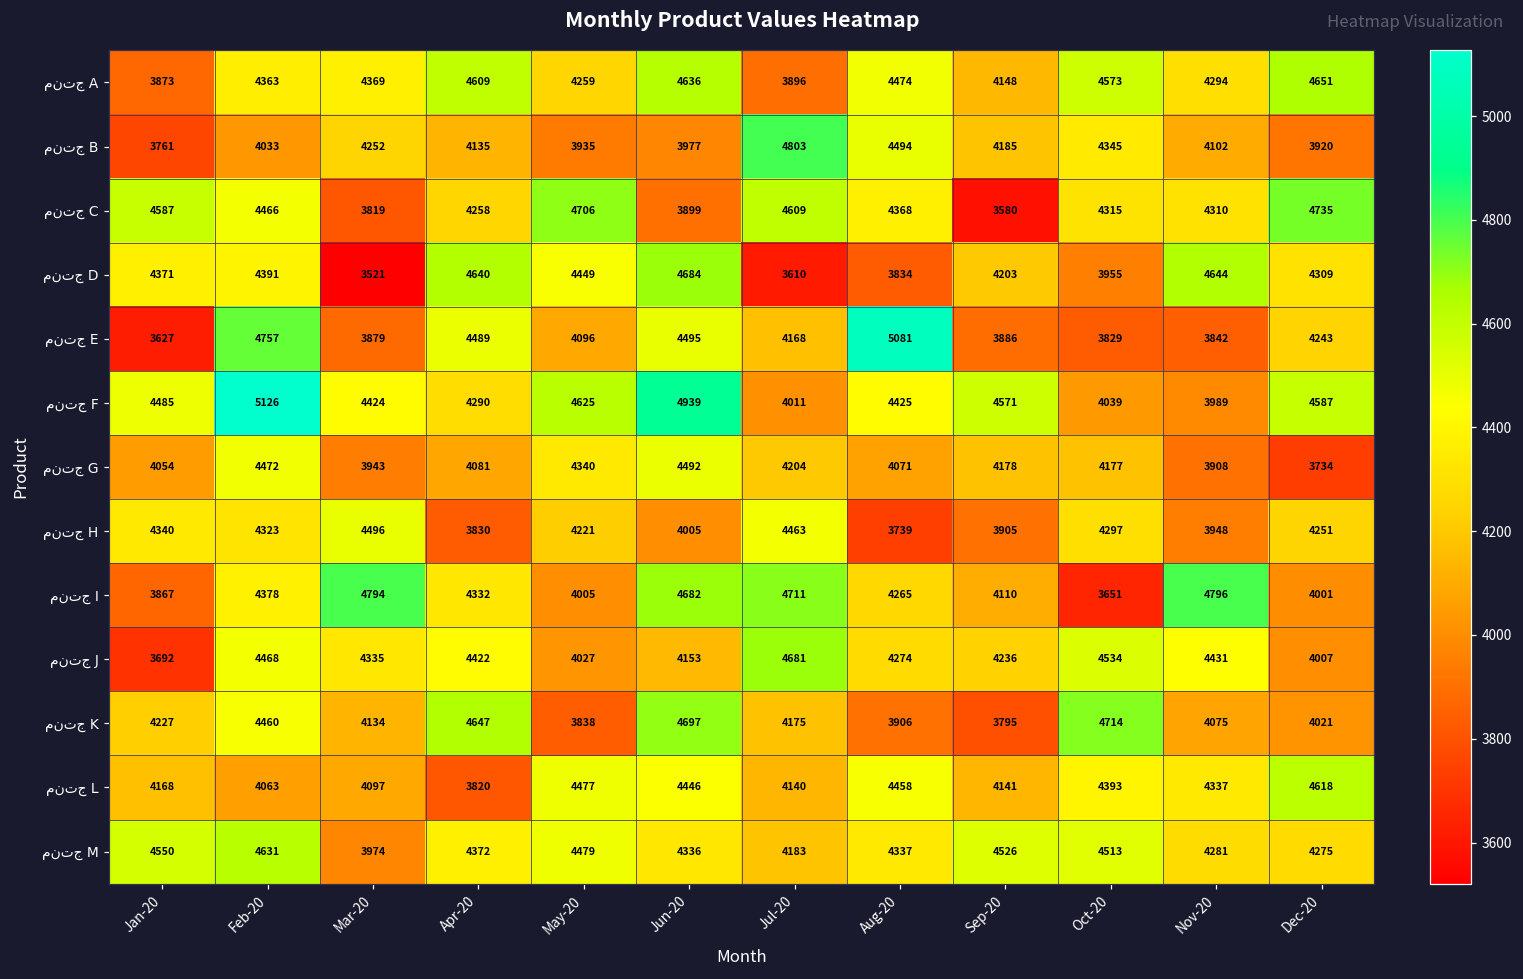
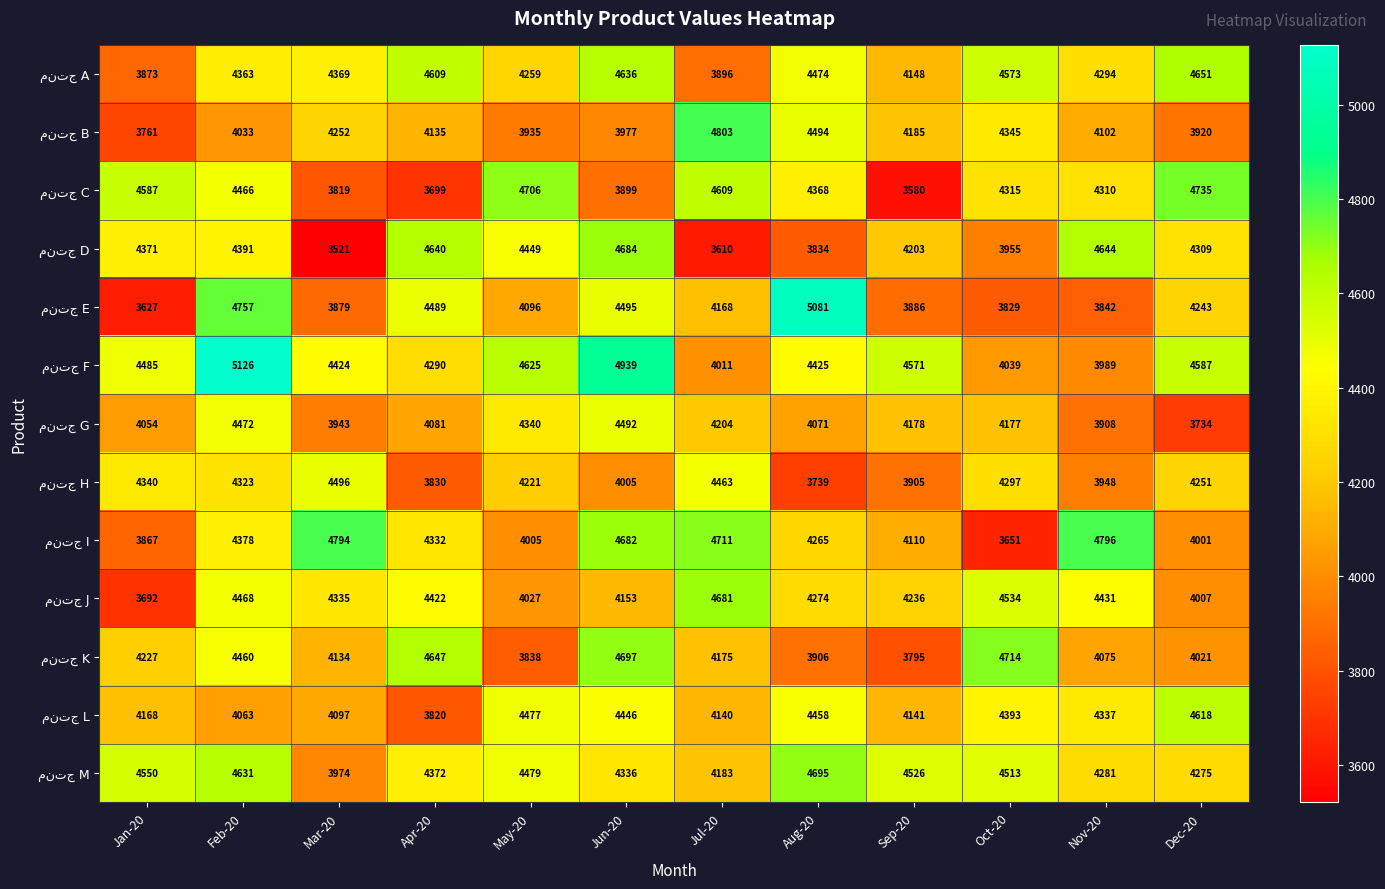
منتج C, Apr-20: 4258 -> 3699
منتج M, Aug-20: 4337 -> 4695
